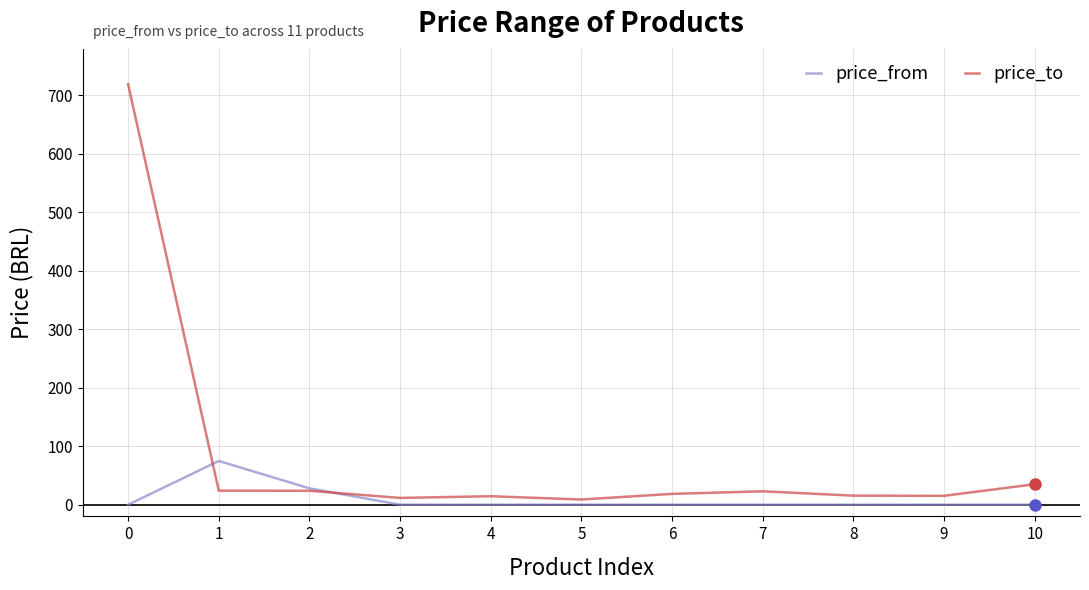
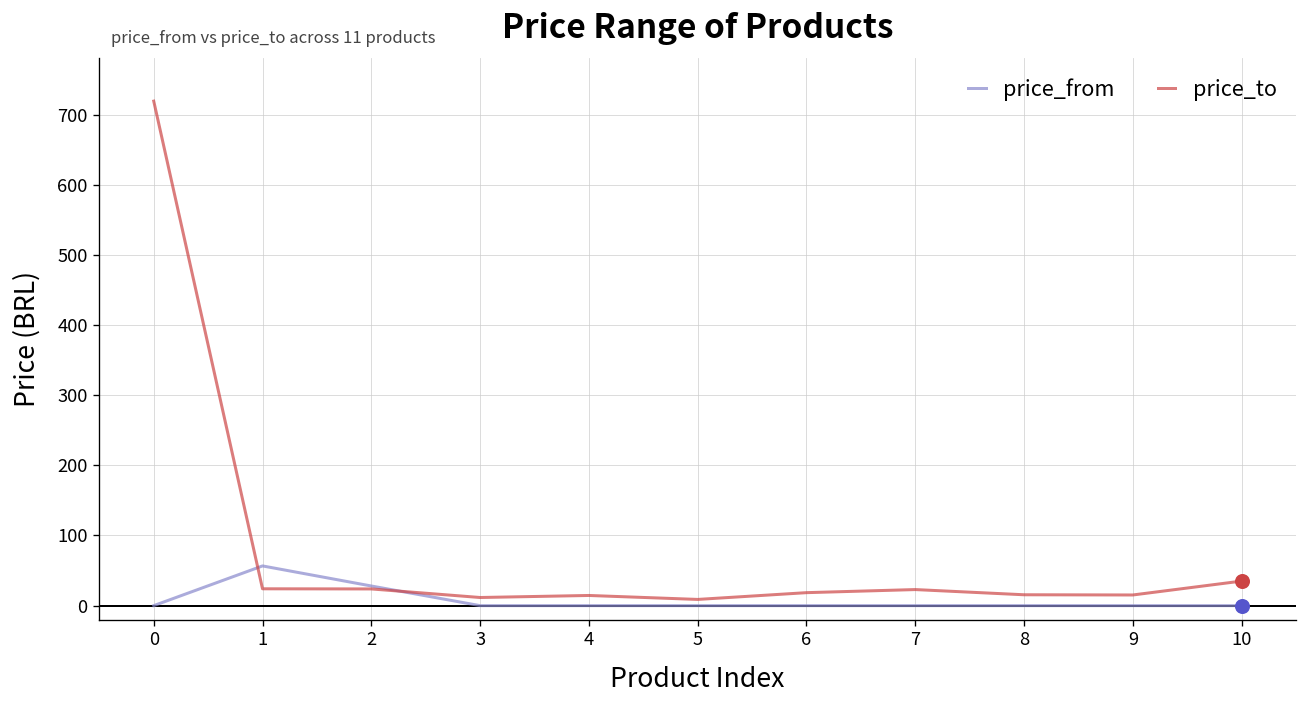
price_from, 1: 70 -> 60
